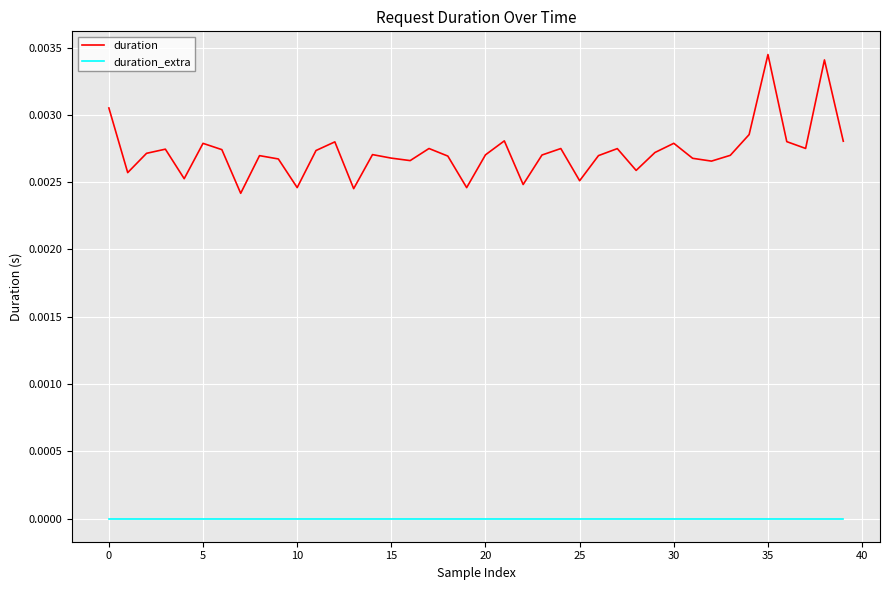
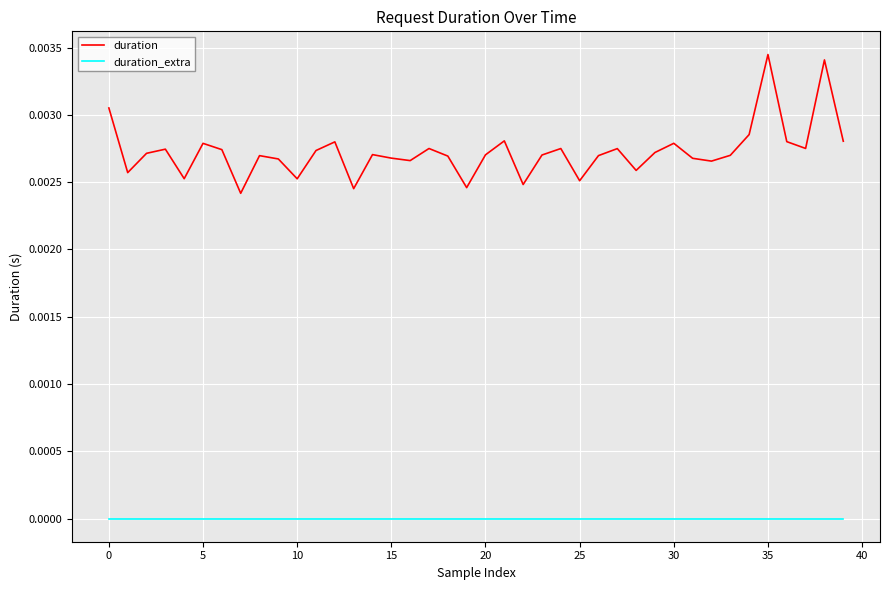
duration, 10: 0.00246 -> 0.00253
